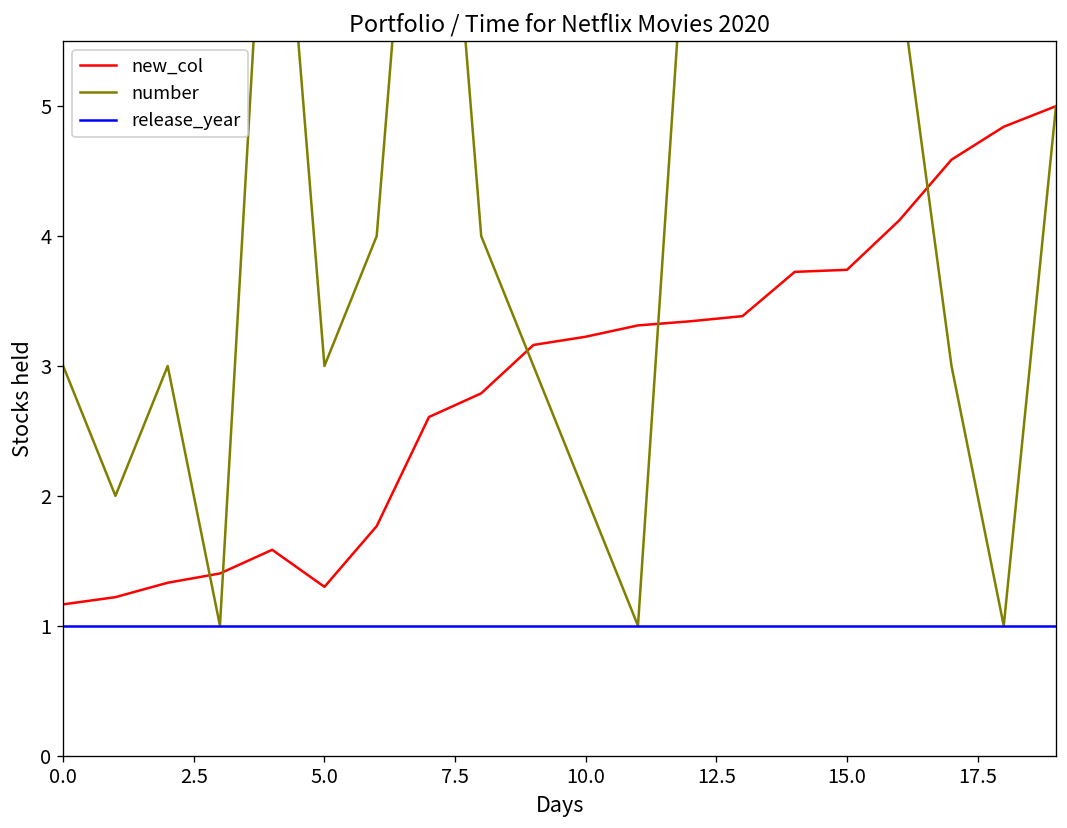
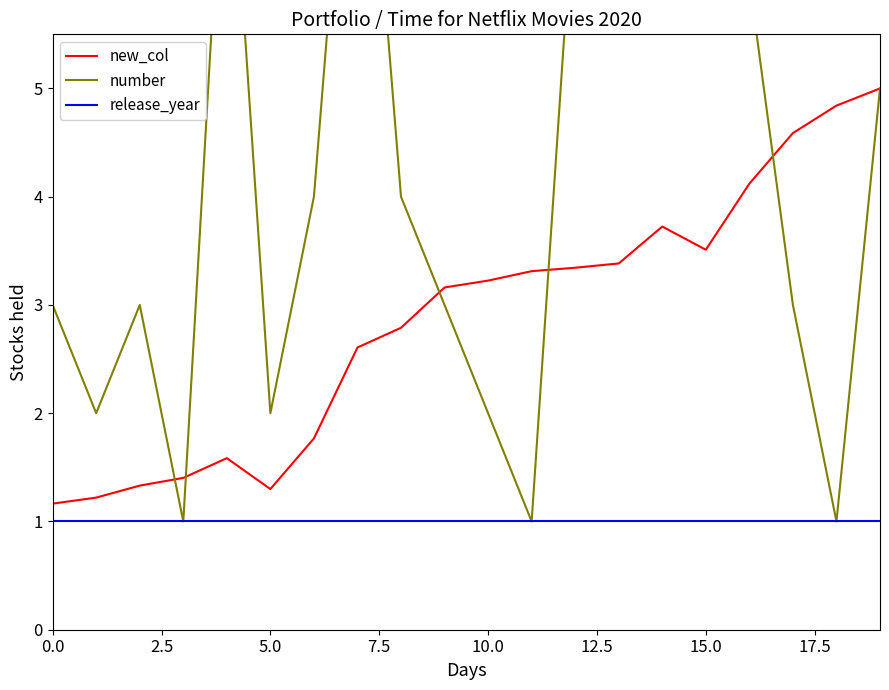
number, 5.0: 3 -> 2
new_col, 15.0: 3.74 -> 3.51
